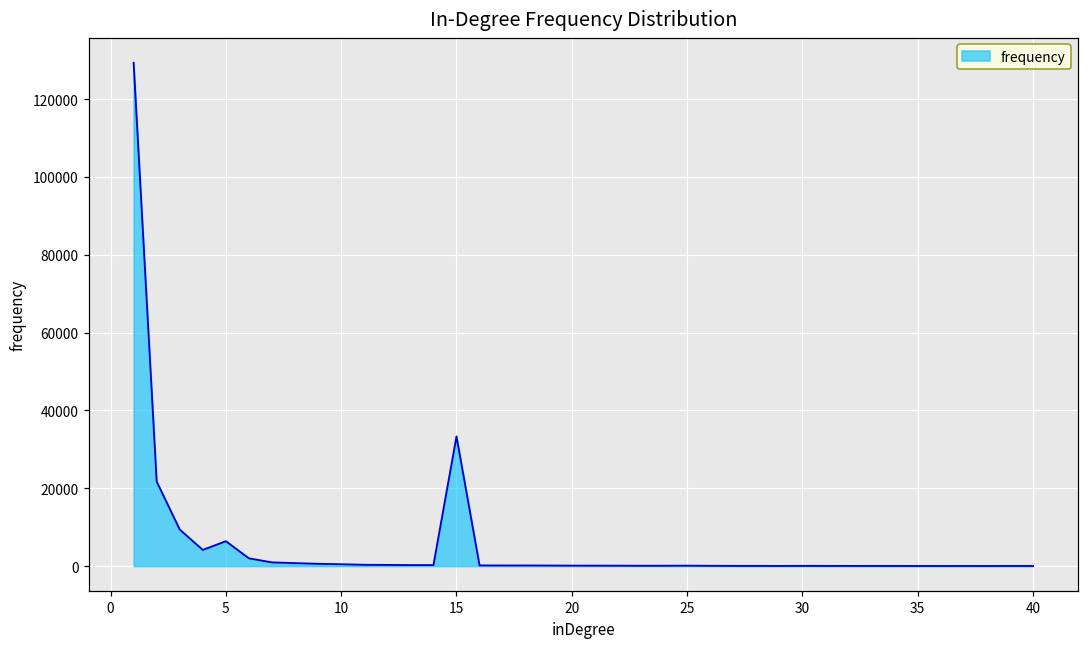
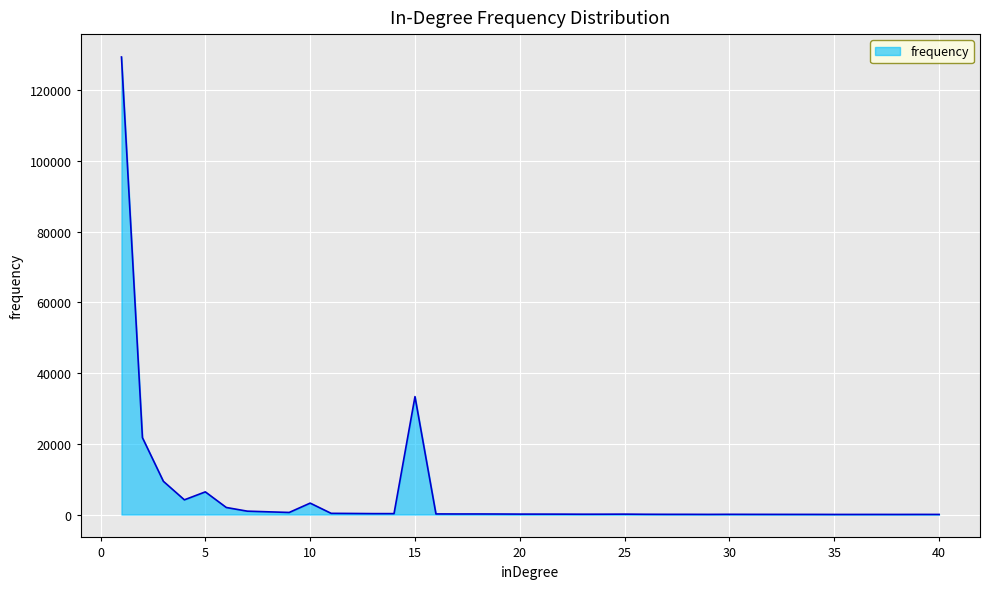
10: 0 -> 3000
